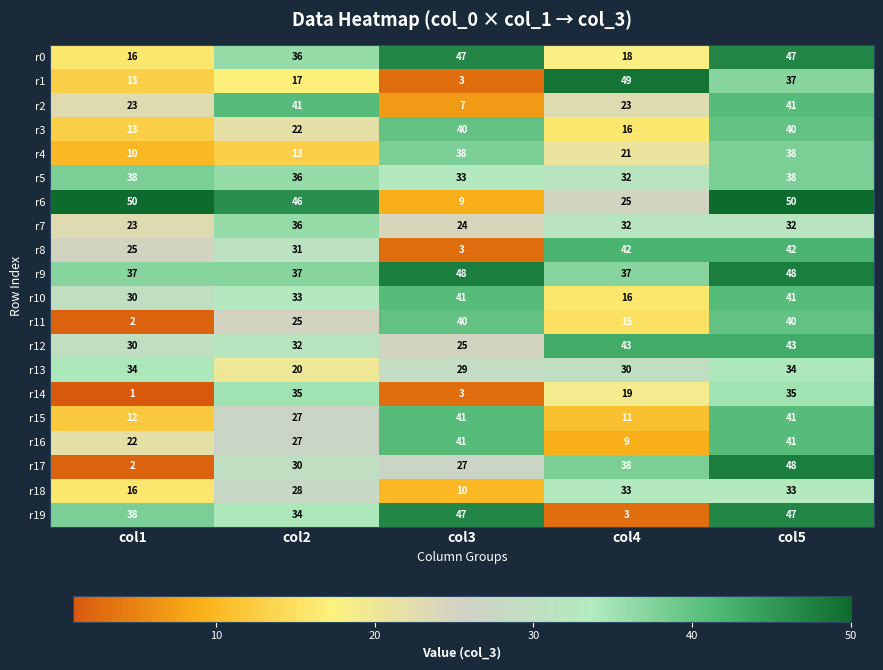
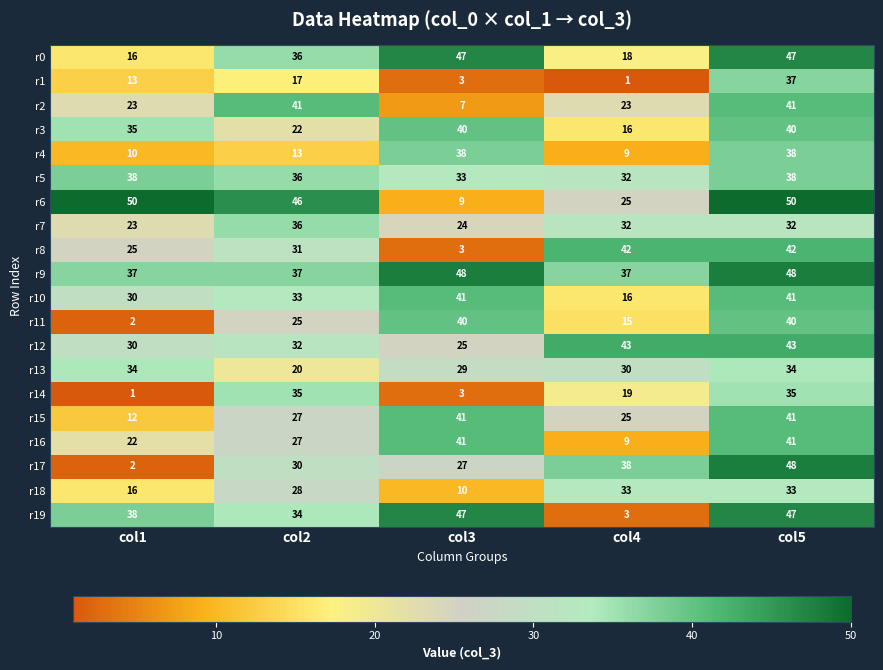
r1, col4: 49 -> 1
r3, col1: 13 -> 35
r4, col4: 21 -> 9
r15, col4: 11 -> 25
